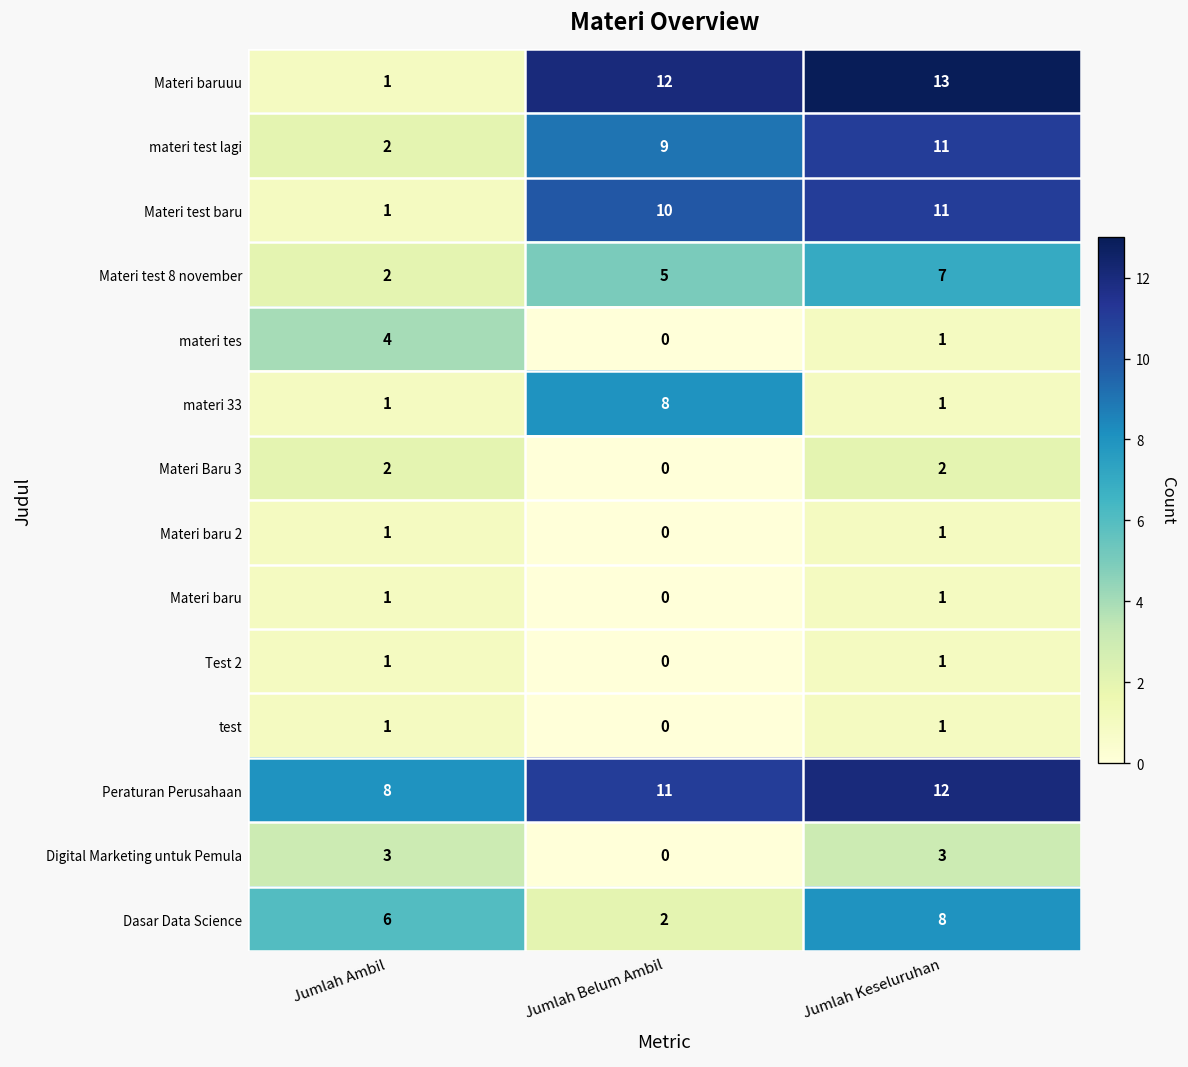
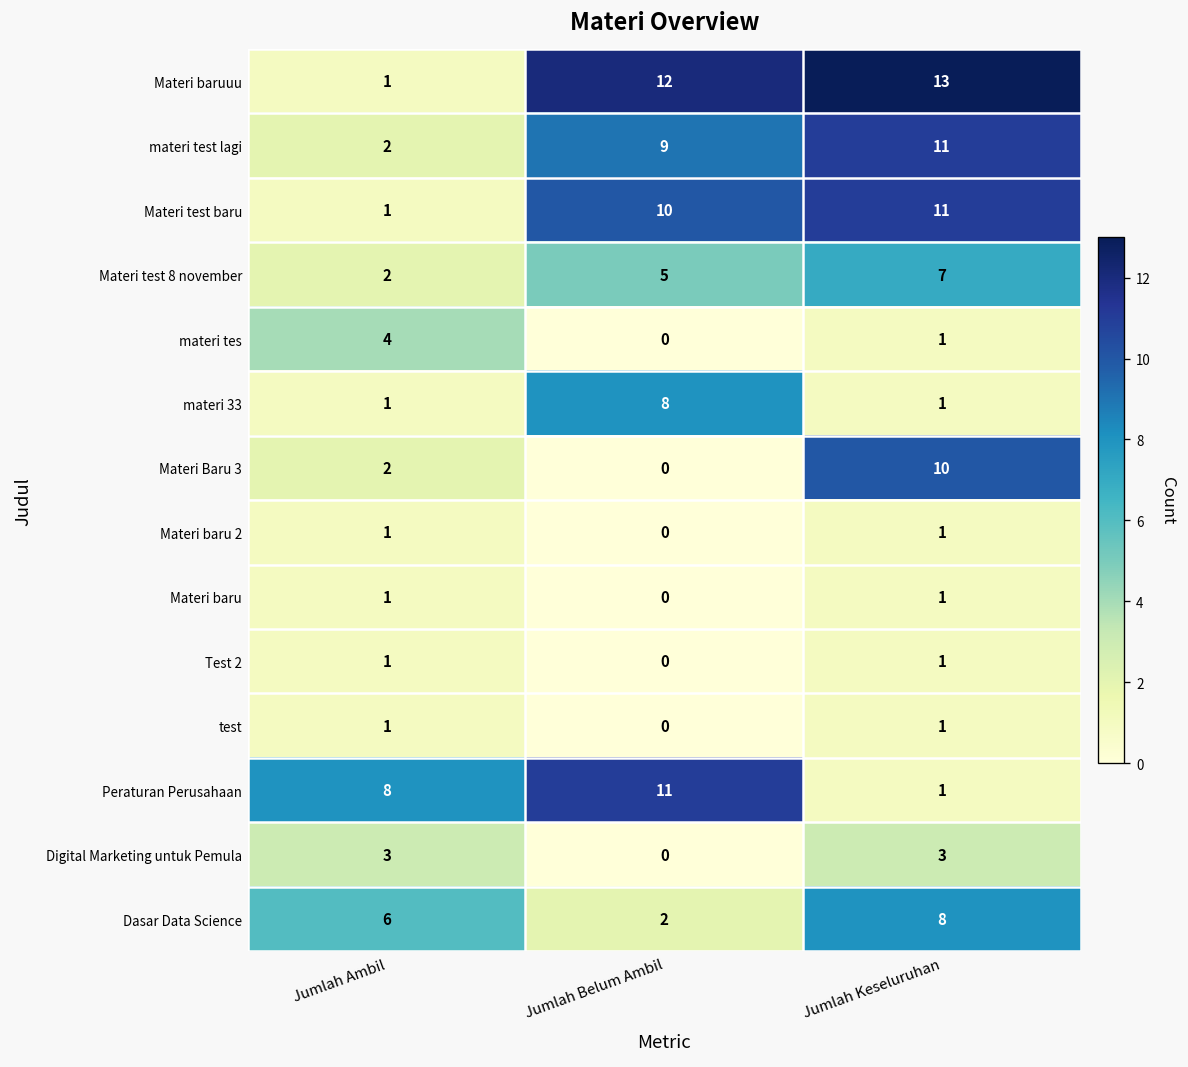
Materi Baru 3, Jumlah Keseluruhan: 2 -> 10
Peraturan Perusahaan, Jumlah Keseluruhan: 12 -> 1
